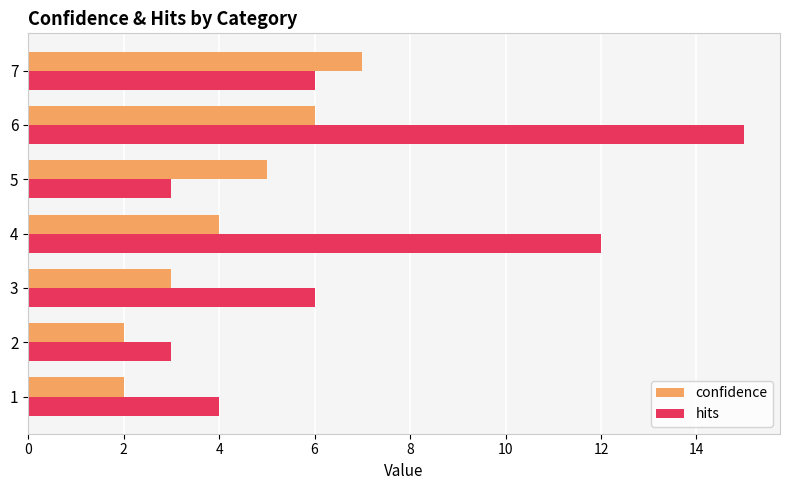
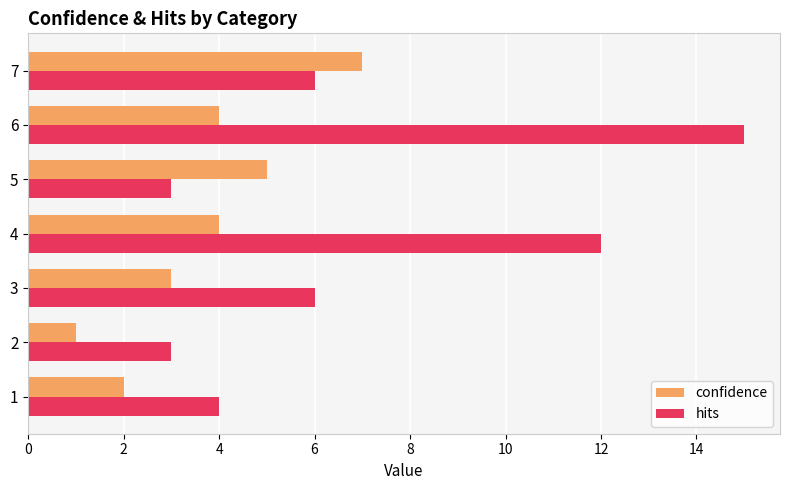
confidence, 6: 6 -> 4
confidence, 2: 2 -> 1
